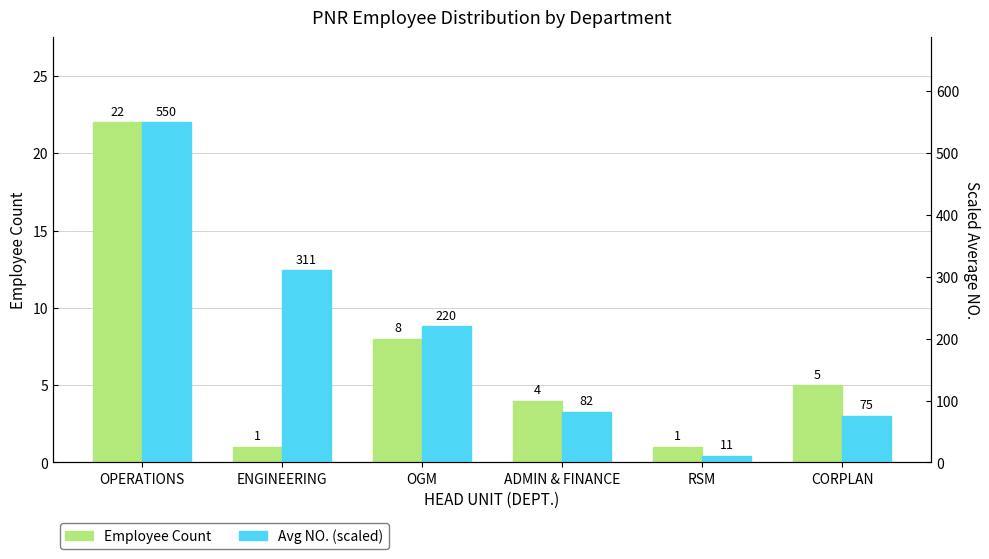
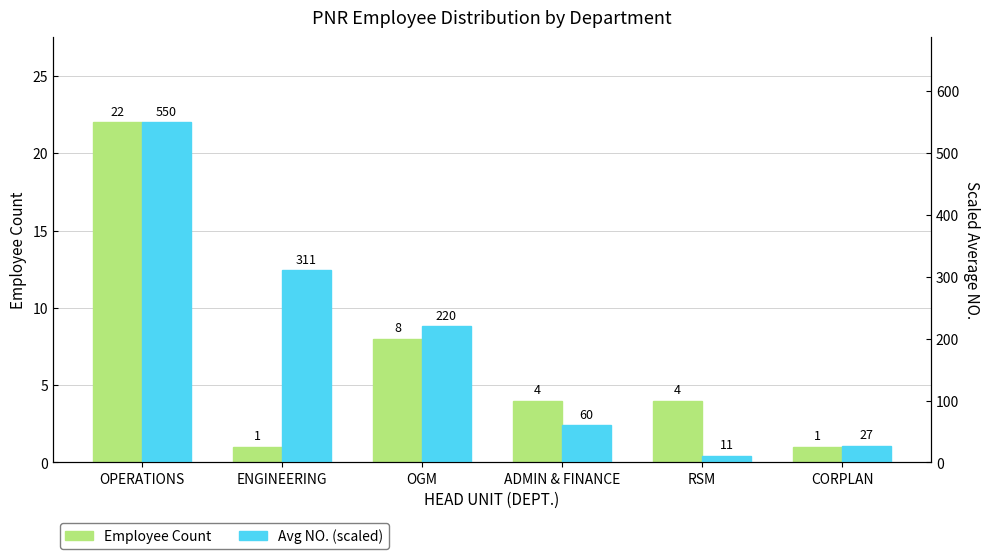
Employee Count, RSM: 1 -> 4
Employee Count, CORPLAN: 5 -> 1
Avg NO. (scaled), ADMIN & FINANCE: 82 -> 60
Avg NO. (scaled), CORPLAN: 75 -> 27
